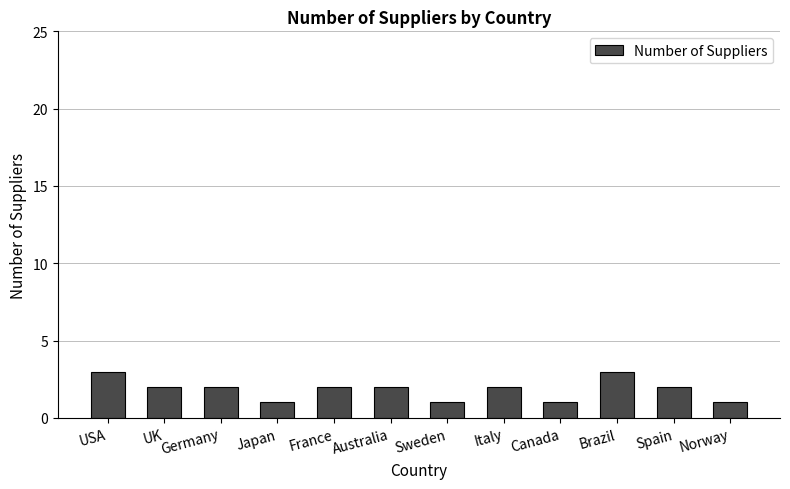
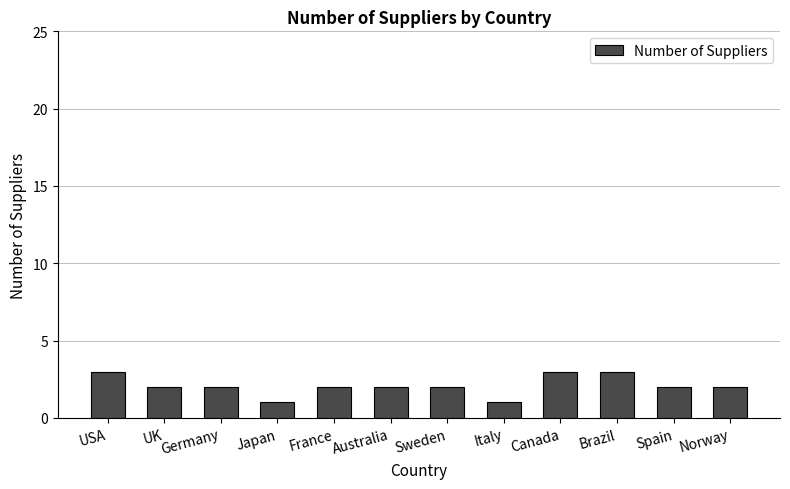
Sweden: 1 -> 2
Italy: 2 -> 1
Canada: 1 -> 3
Norway: 1 -> 2
